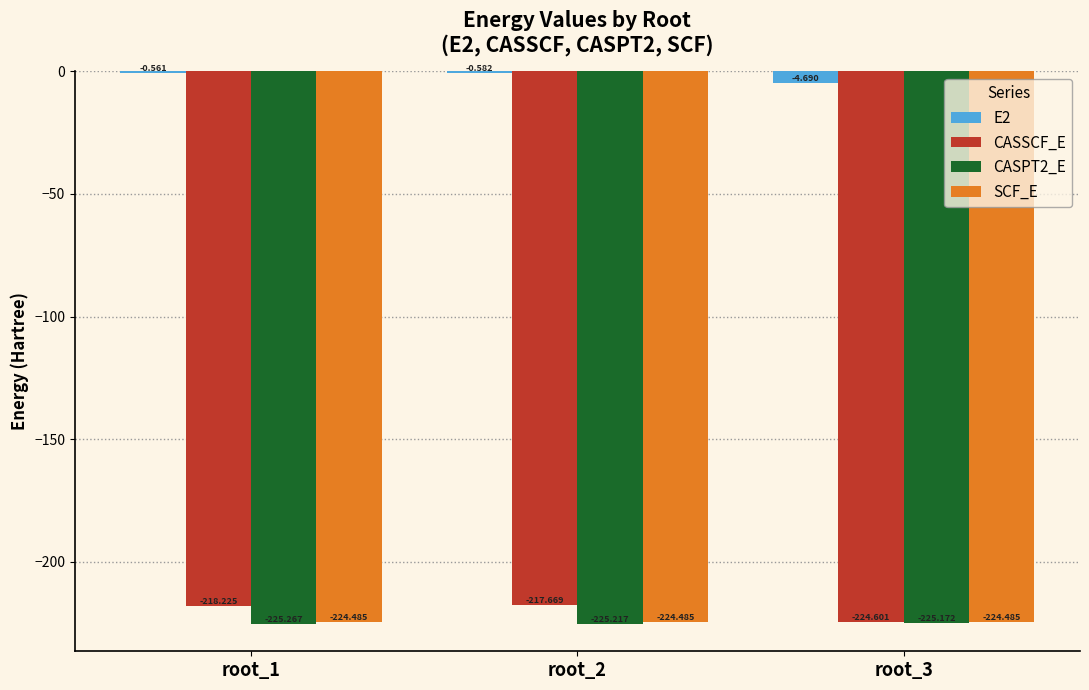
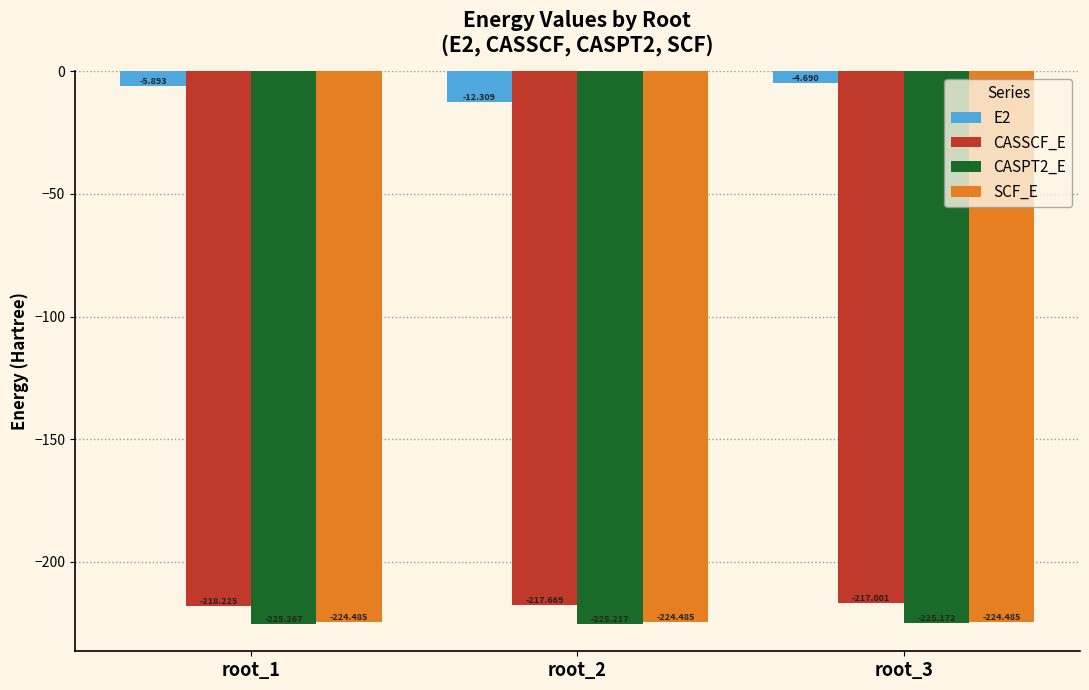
E2, root_1: -0.561 -> -5.893
E2, root_2: -0.582 -> -12.309
CASSCF_E, root_3: -224.601 -> -217.001
